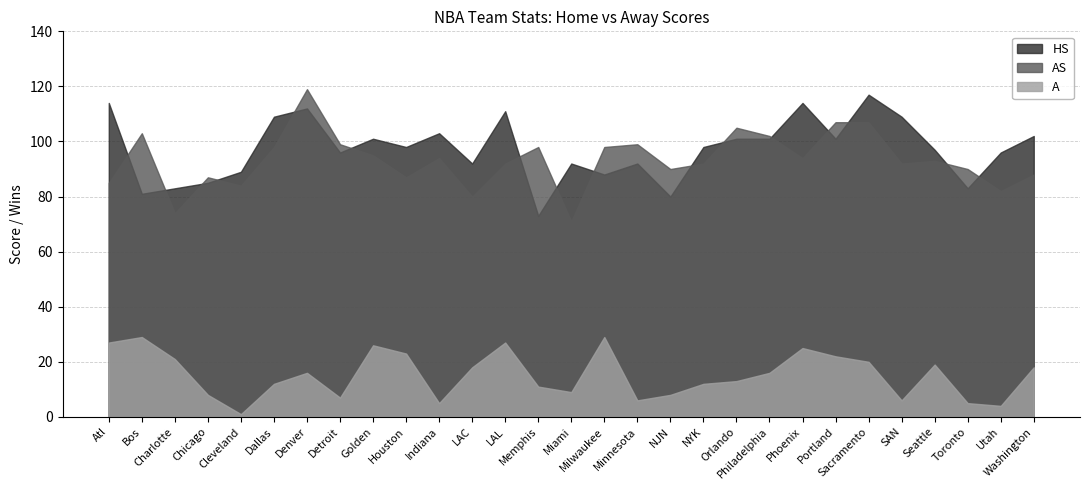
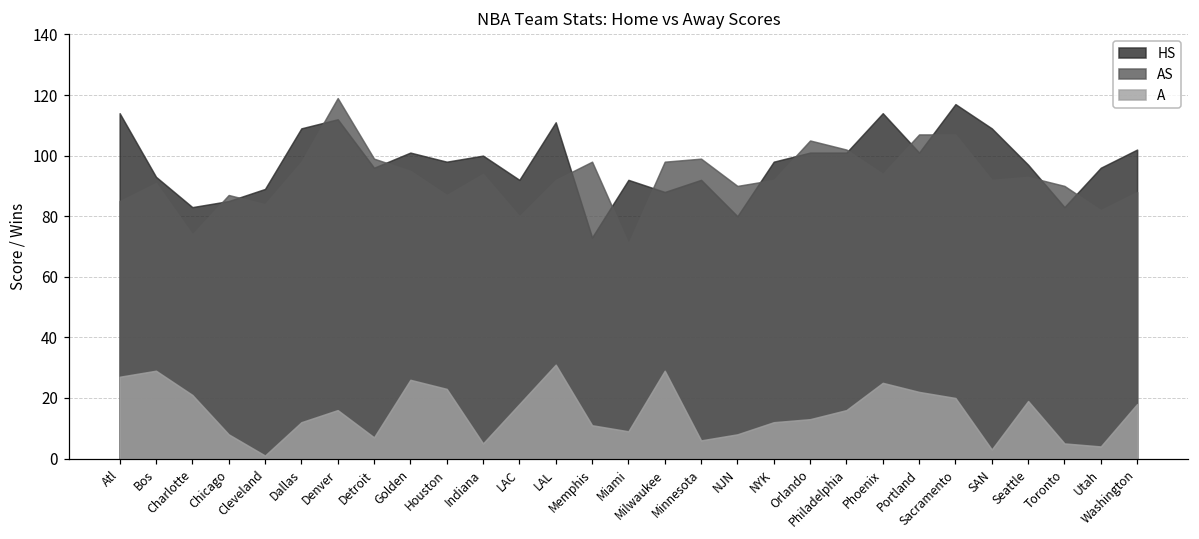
HS, Bos: 81 -> 93
AS, Bos: 103 -> 91
HS, Indiana: 103 -> 100
A, LAL: 27 -> 31
A, SAN: 6 -> 3
